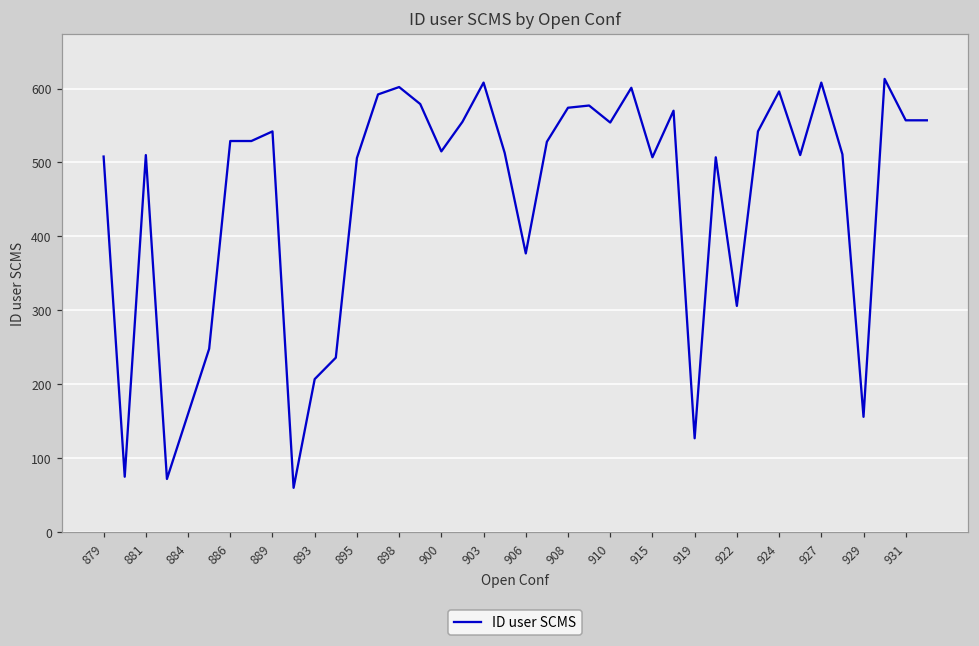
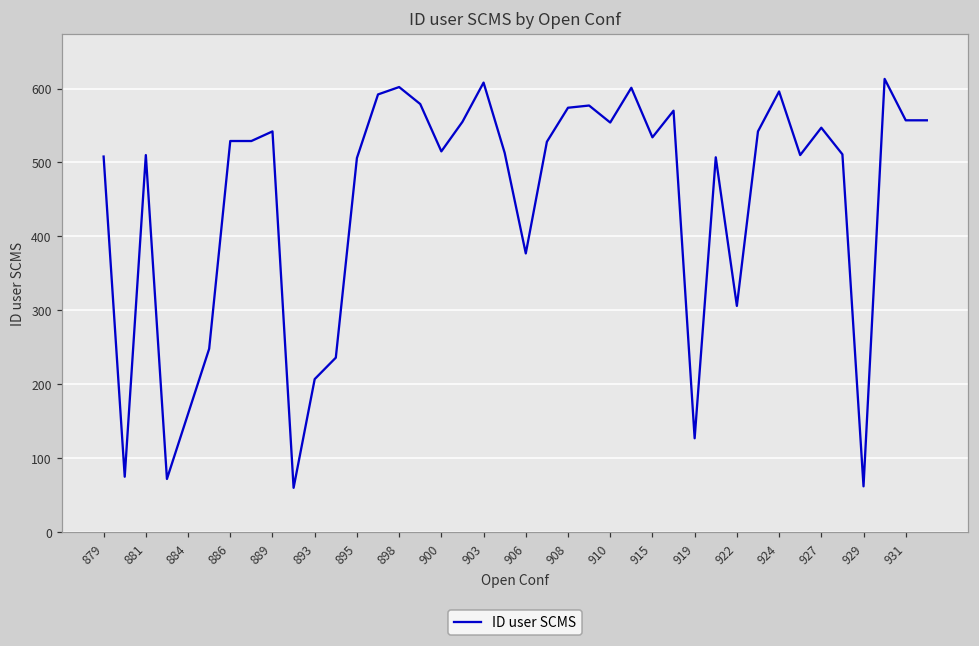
915: 510 -> 530
927: 610 -> 550
929: 160 -> 60
